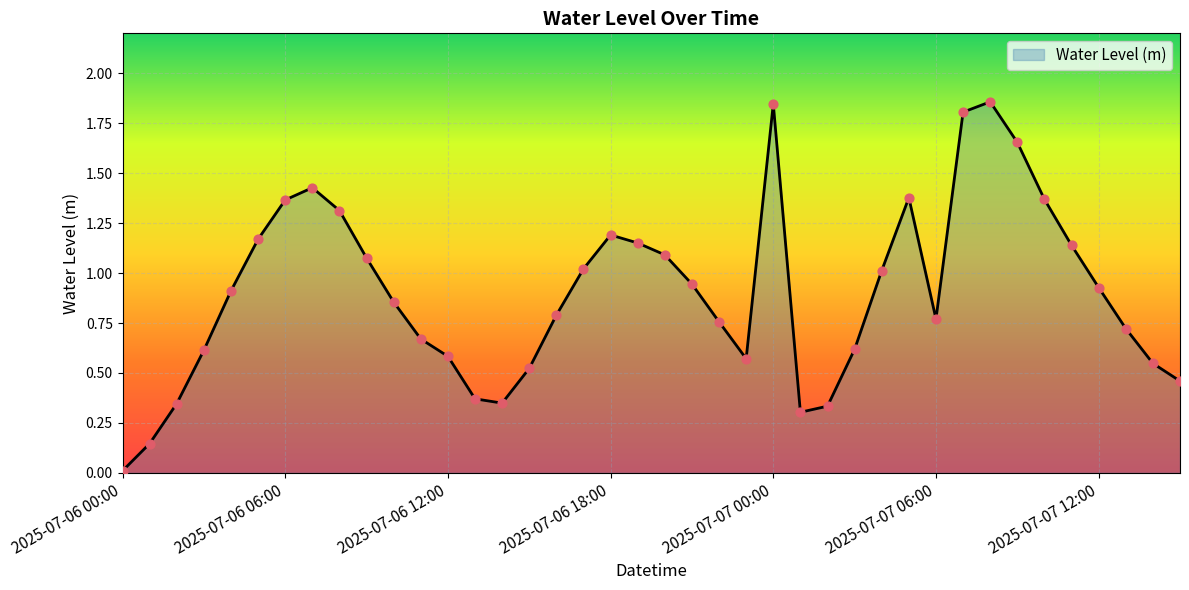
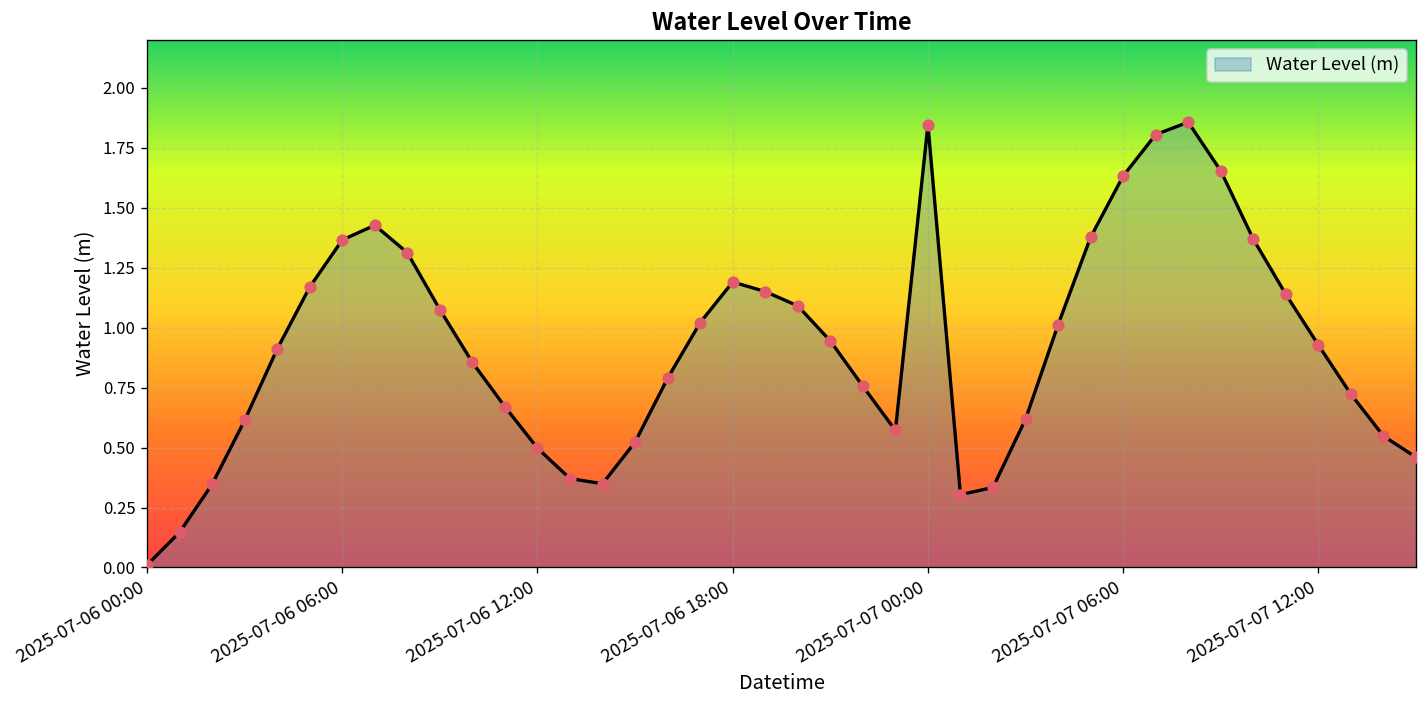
2025-07-06 12:00: 0.58 -> 0.50
2025-07-07 06:00: 0.77 -> 1.63
